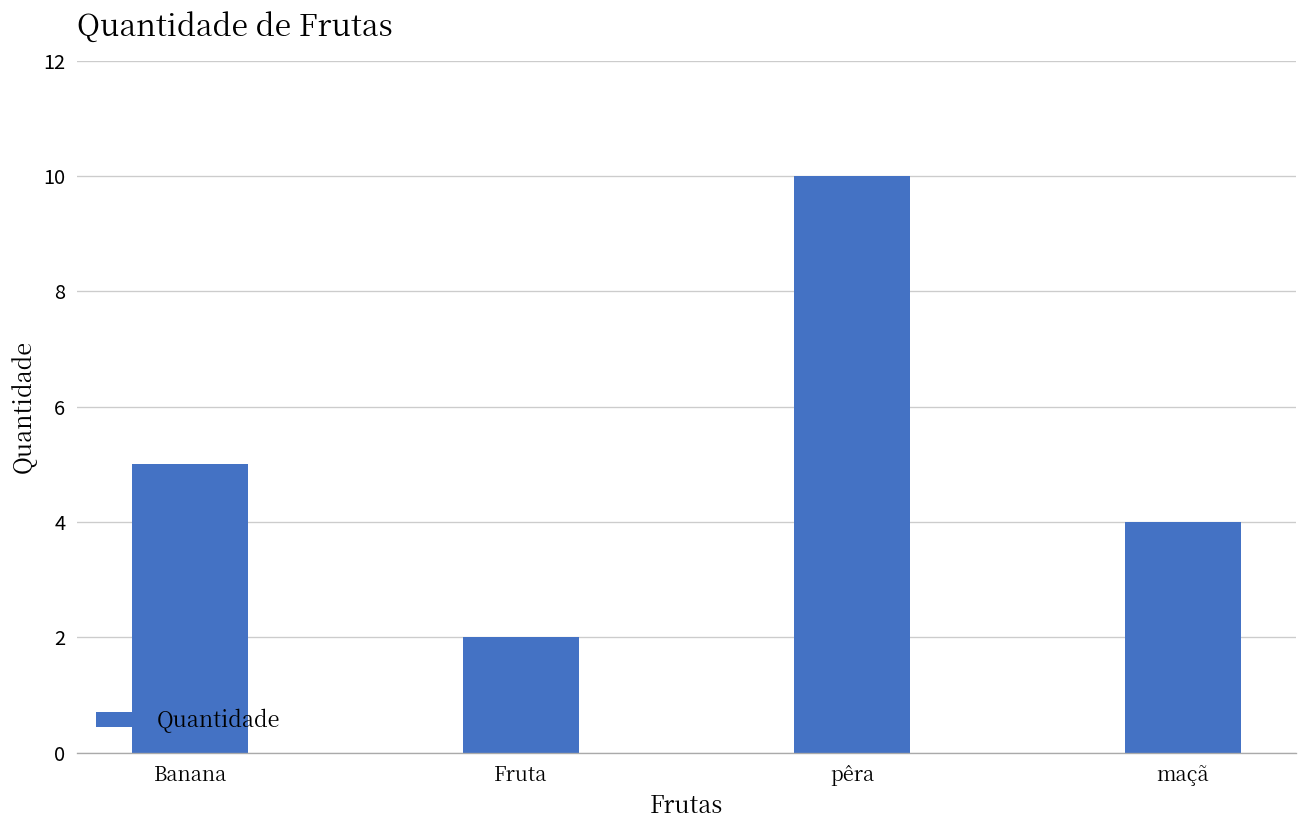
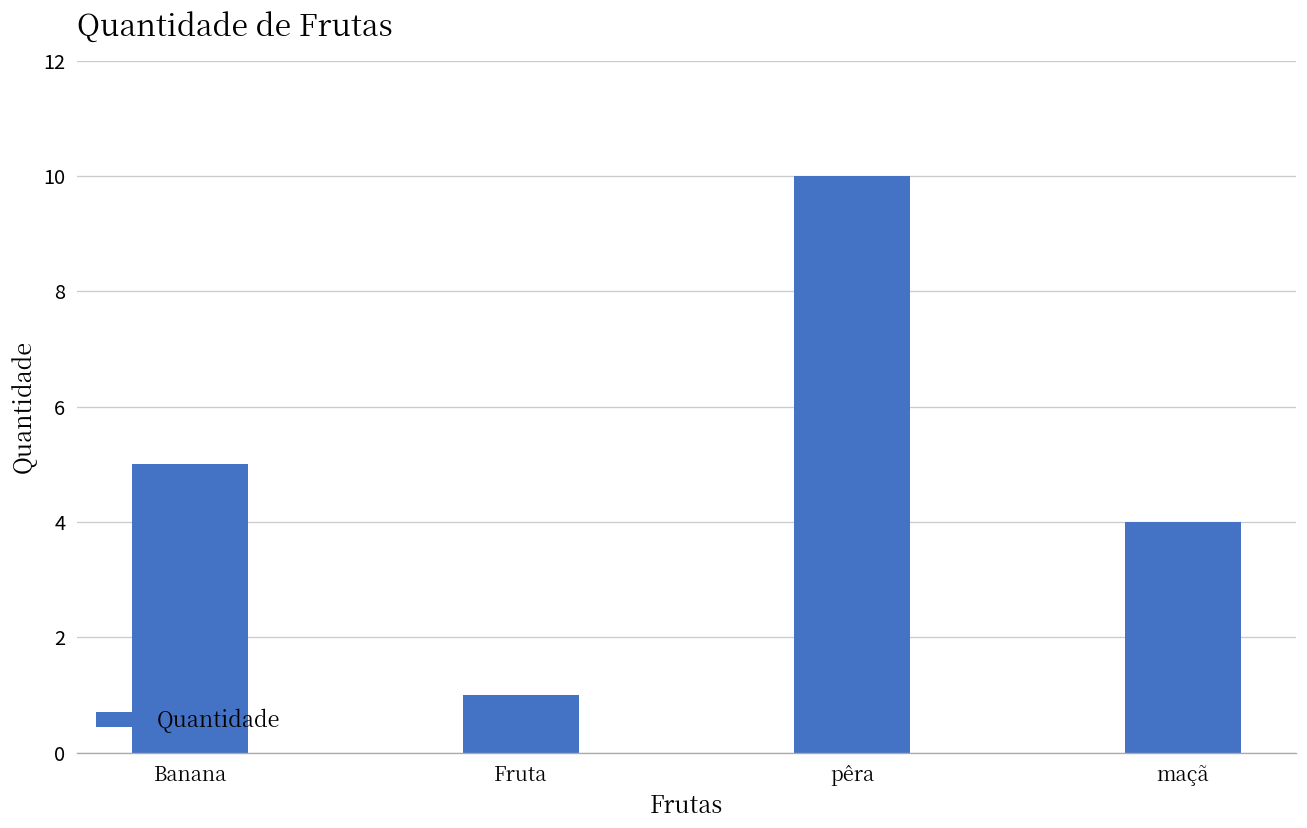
Fruta: 2 -> 1
